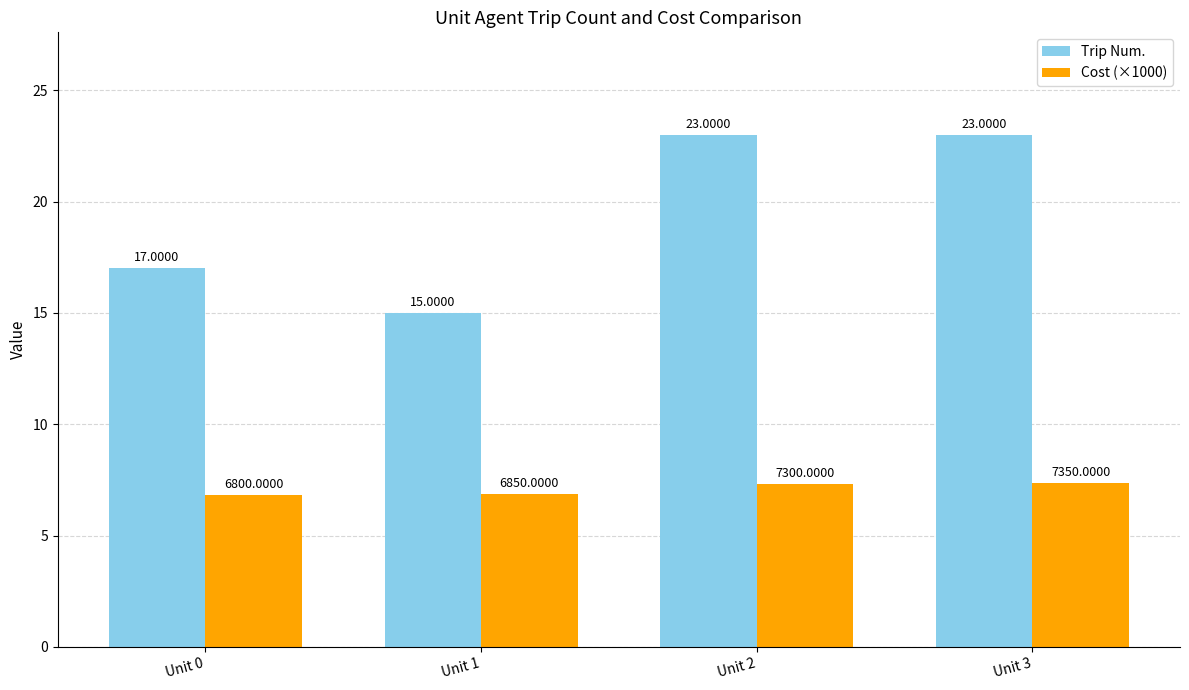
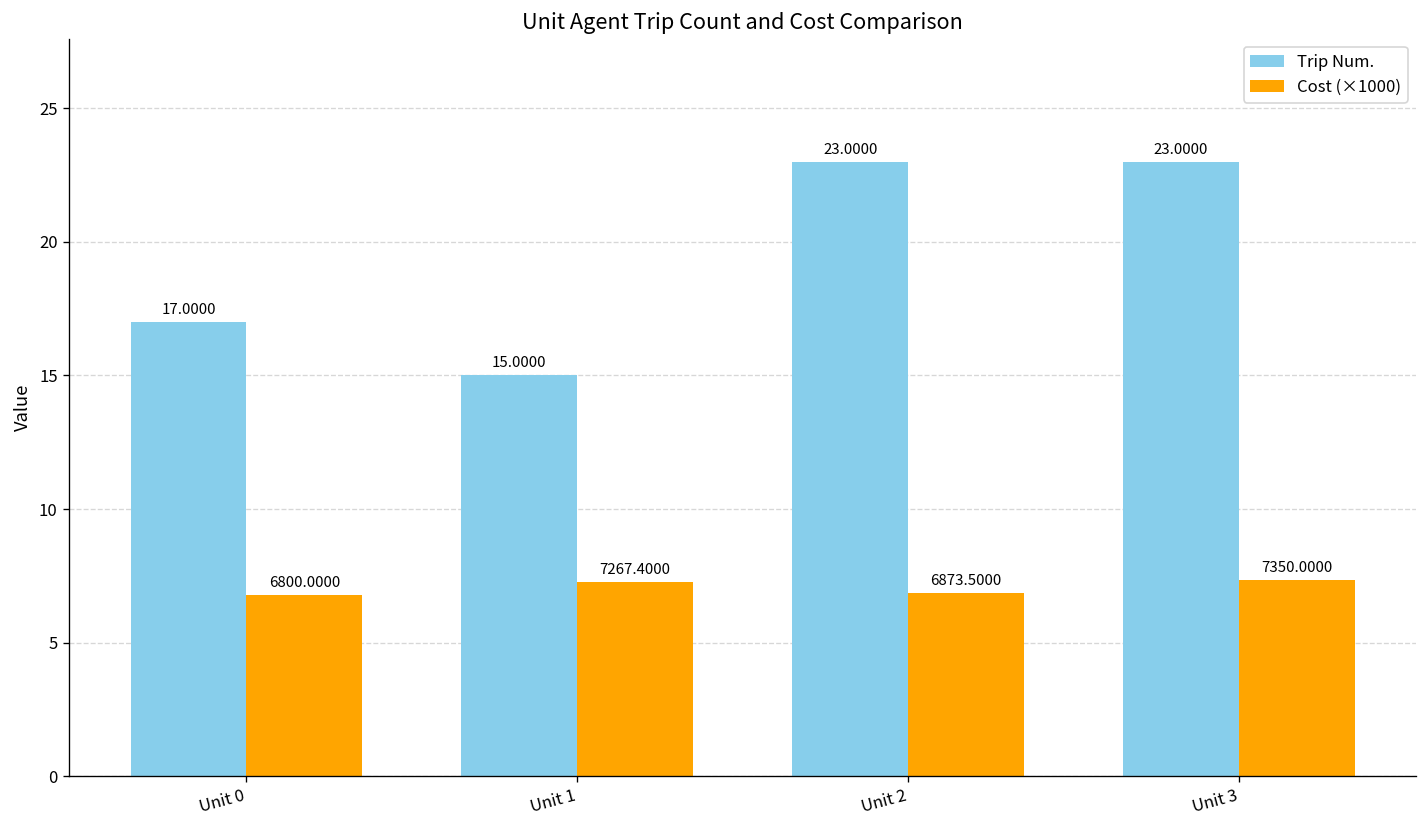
Cost (×1000), Unit 1: 6850.0000 -> 7267.4000
Cost (×1000), Unit 2: 7300.0000 -> 6873.5000
